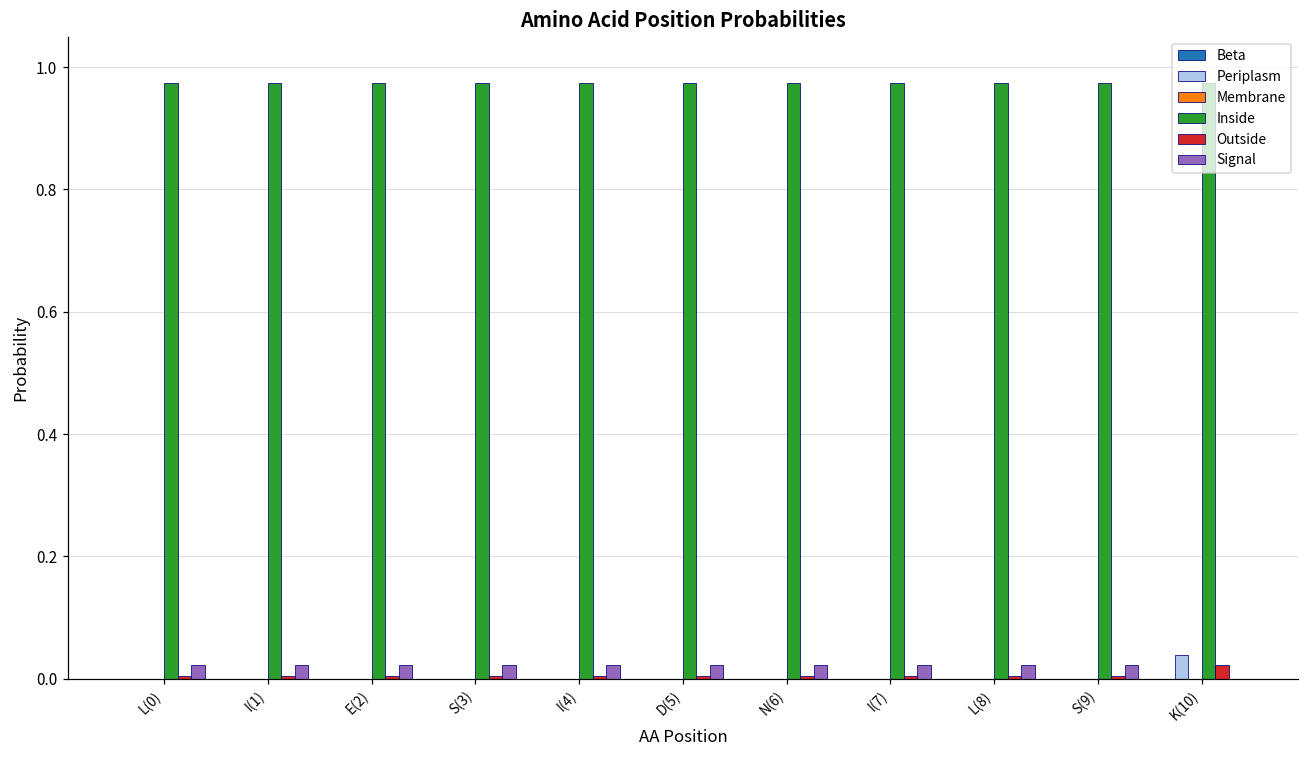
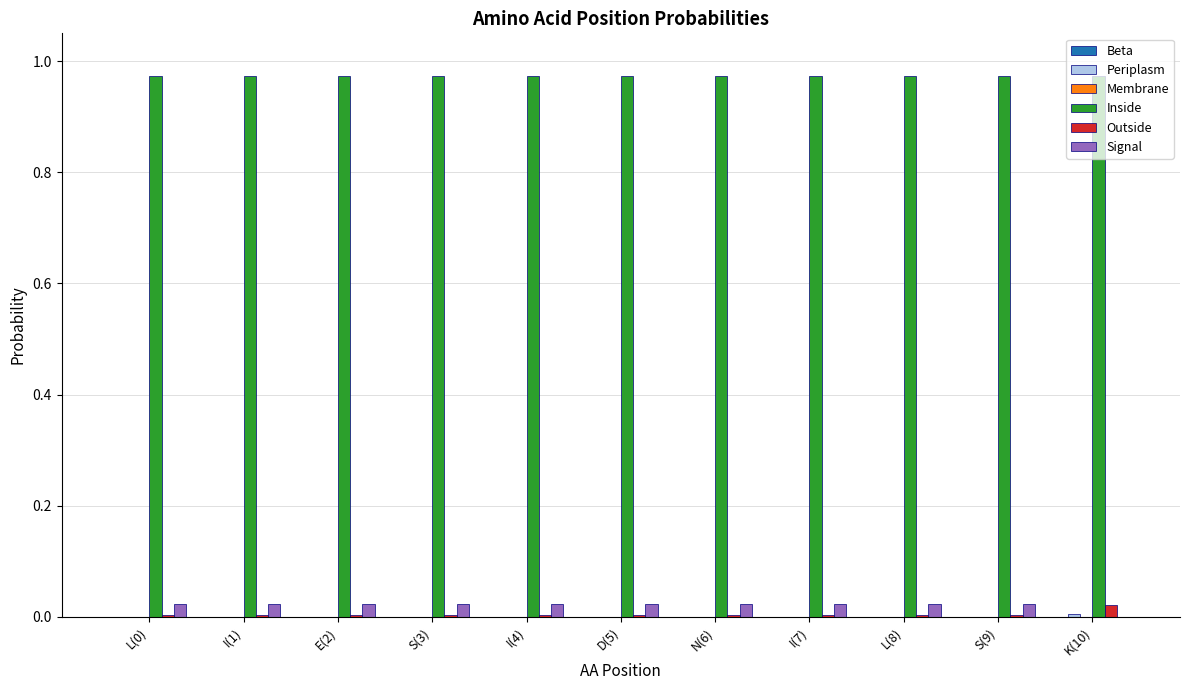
Periplasm, K(10): 0.04 -> 0.00
